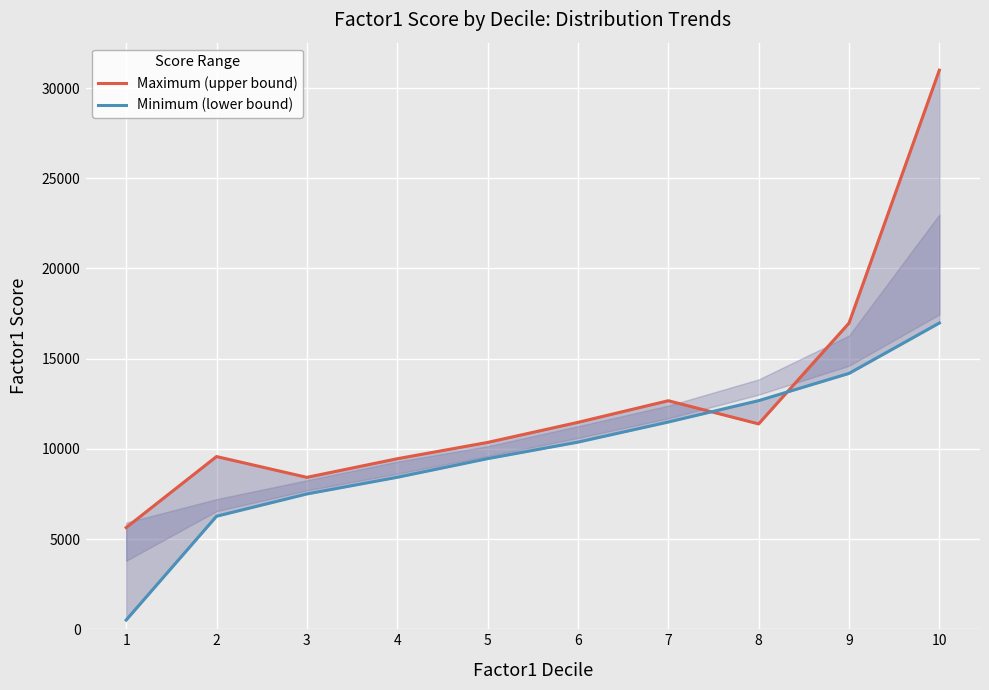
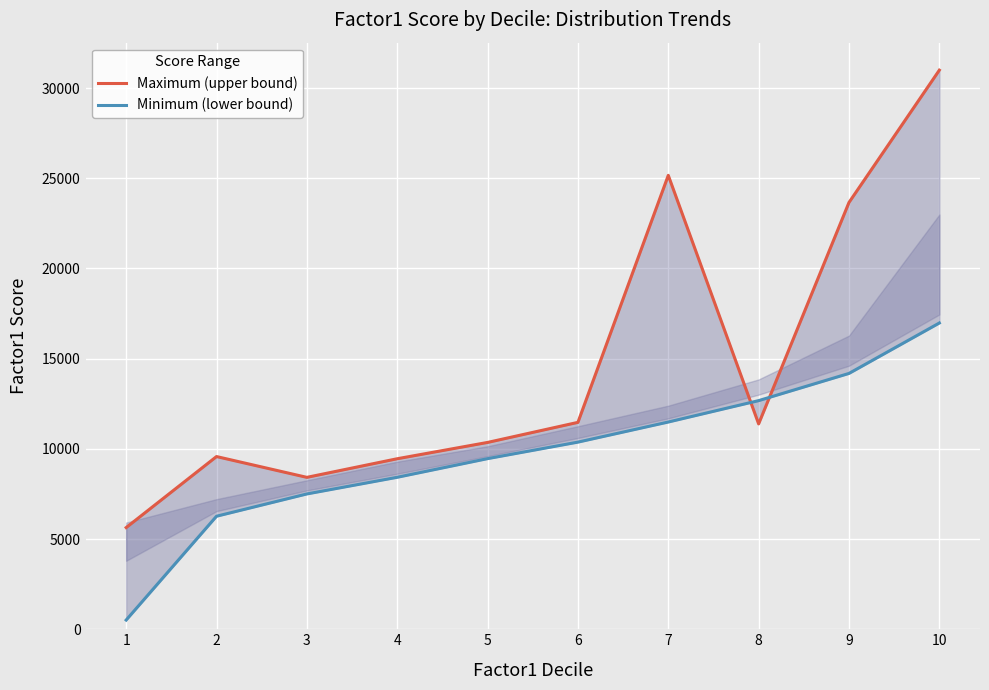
Maximum (upper bound), 7: 12700 -> 25200
Maximum (upper bound), 9: 17000 -> 23700
